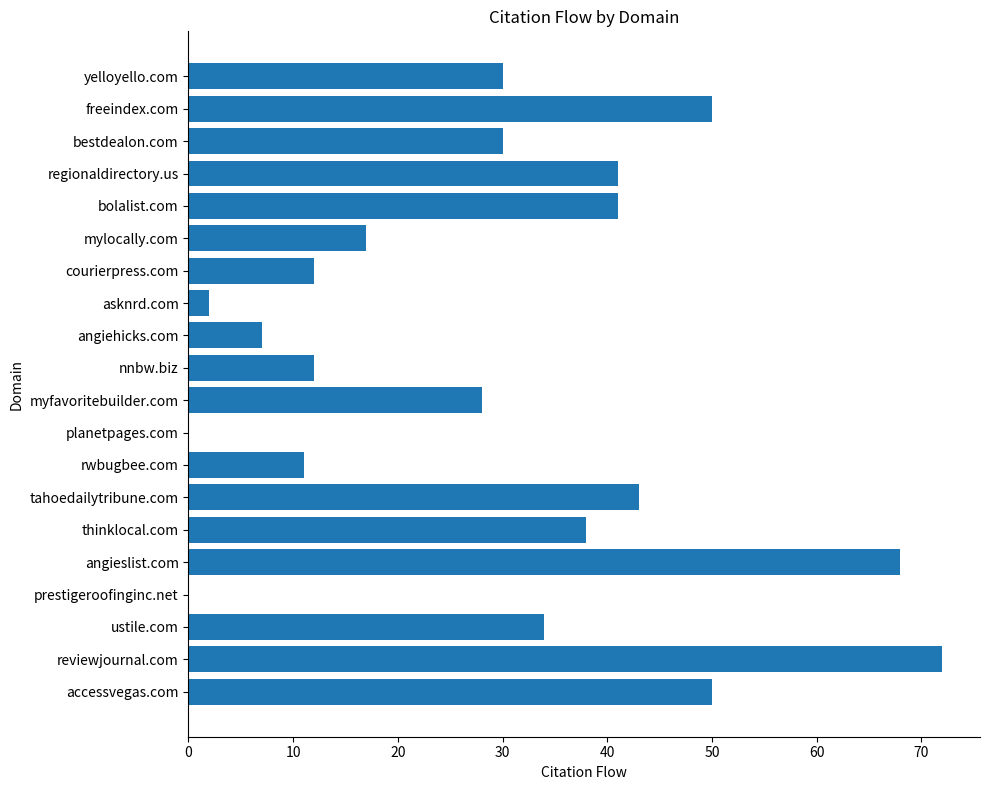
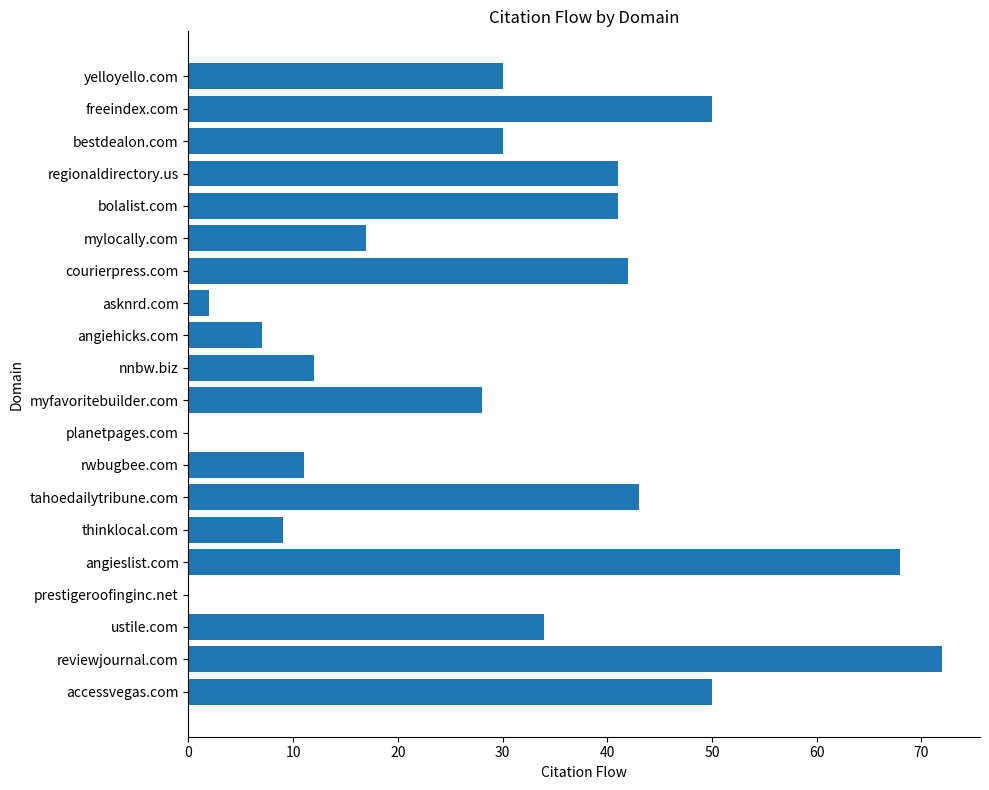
courierpress.com: 12 -> 42
thinklocal.com: 38 -> 9
